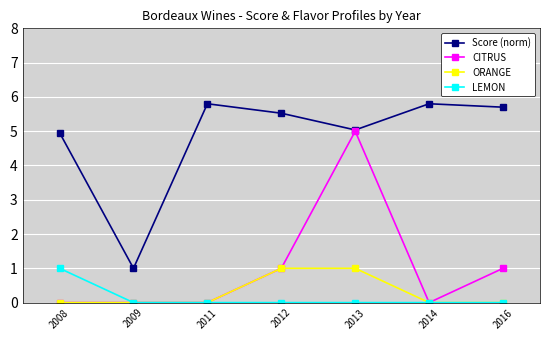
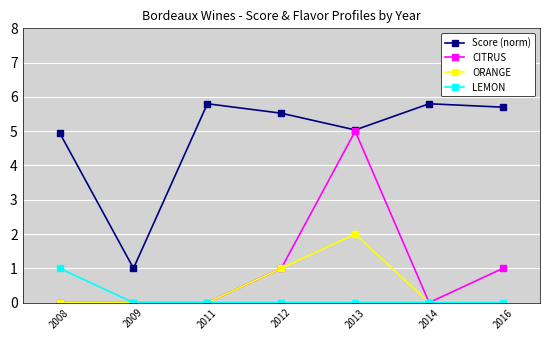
ORANGE, 2013: 1 -> 2
